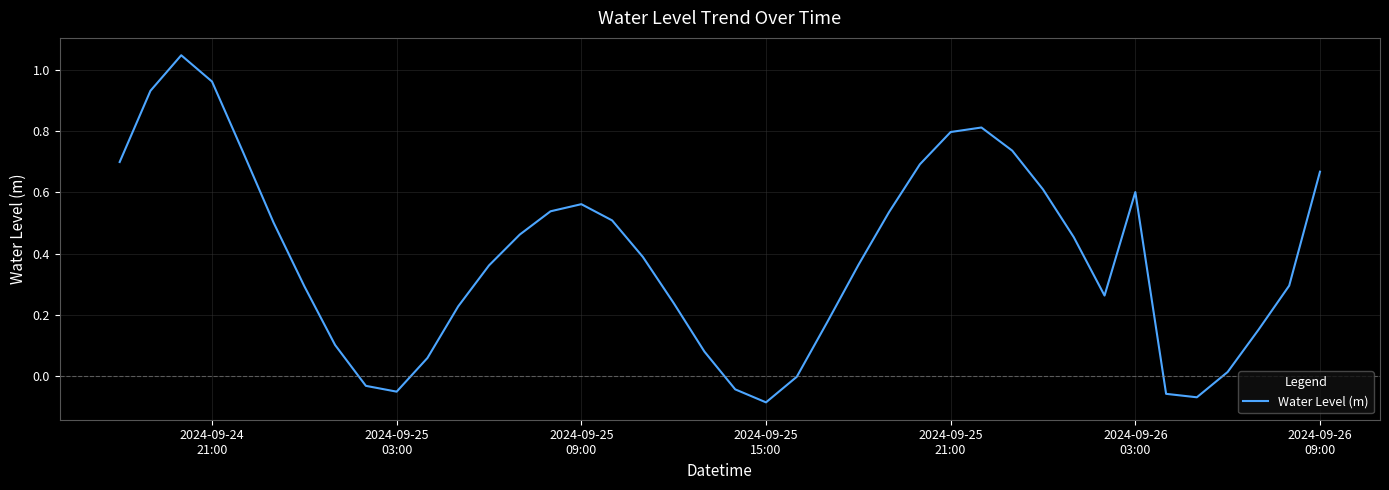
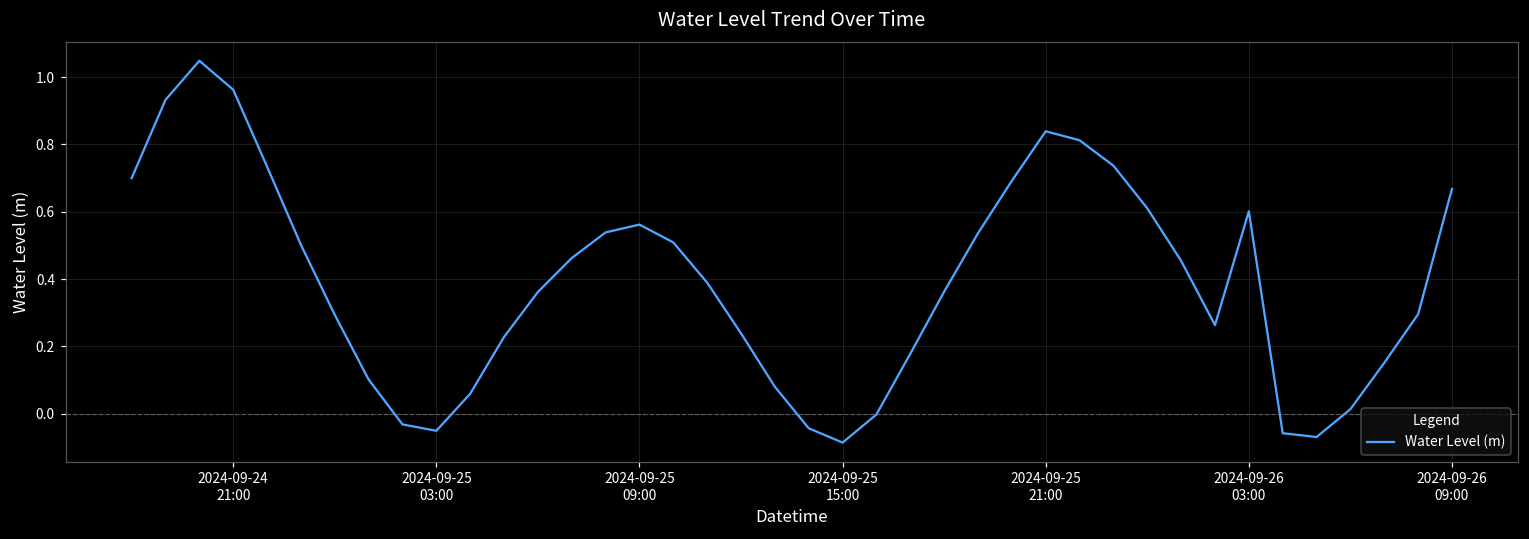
2024-09-25 21:00: 0.80 -> 0.84
